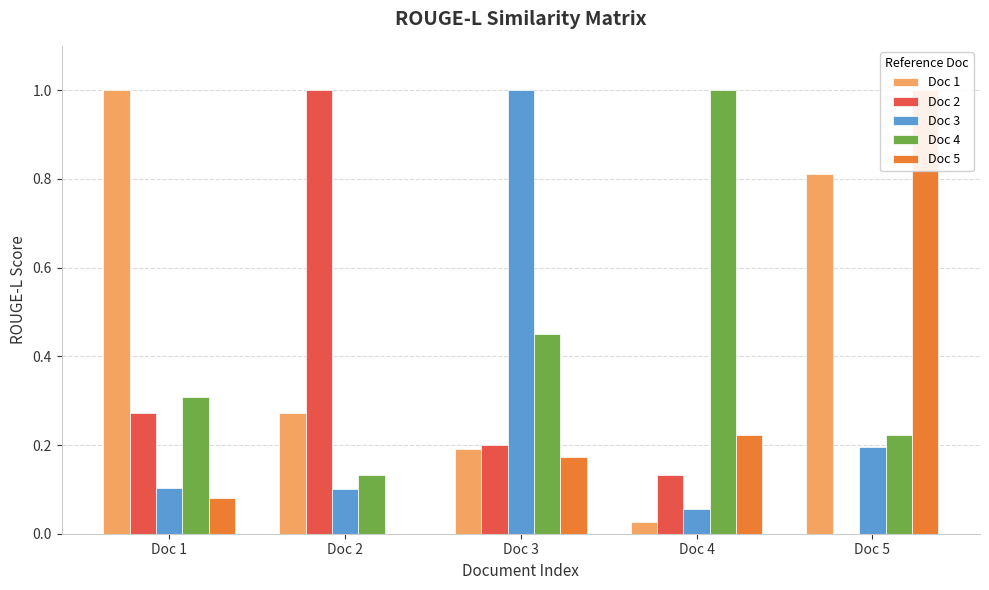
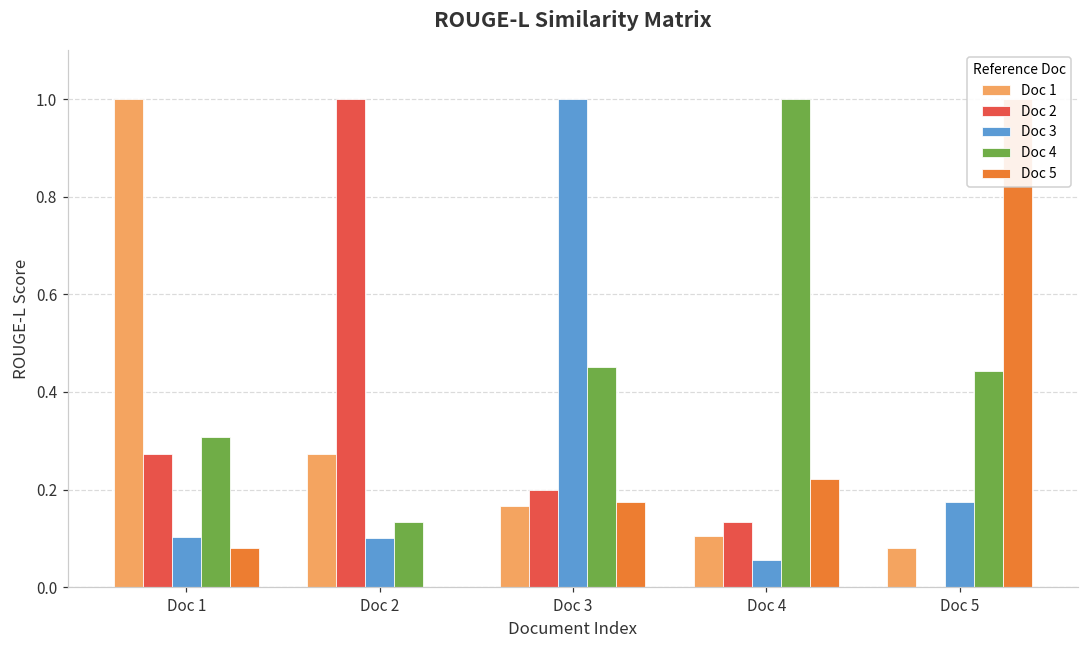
Doc 1, Doc 3: 0.19 -> 0.17
Doc 1, Doc 4: 0.03 -> 0.11
Doc 1, Doc 5: 0.81 -> 0.08
Doc 3, Doc 5: 0.20 -> 0.17
Doc 4, Doc 5: 0.22 -> 0.44
